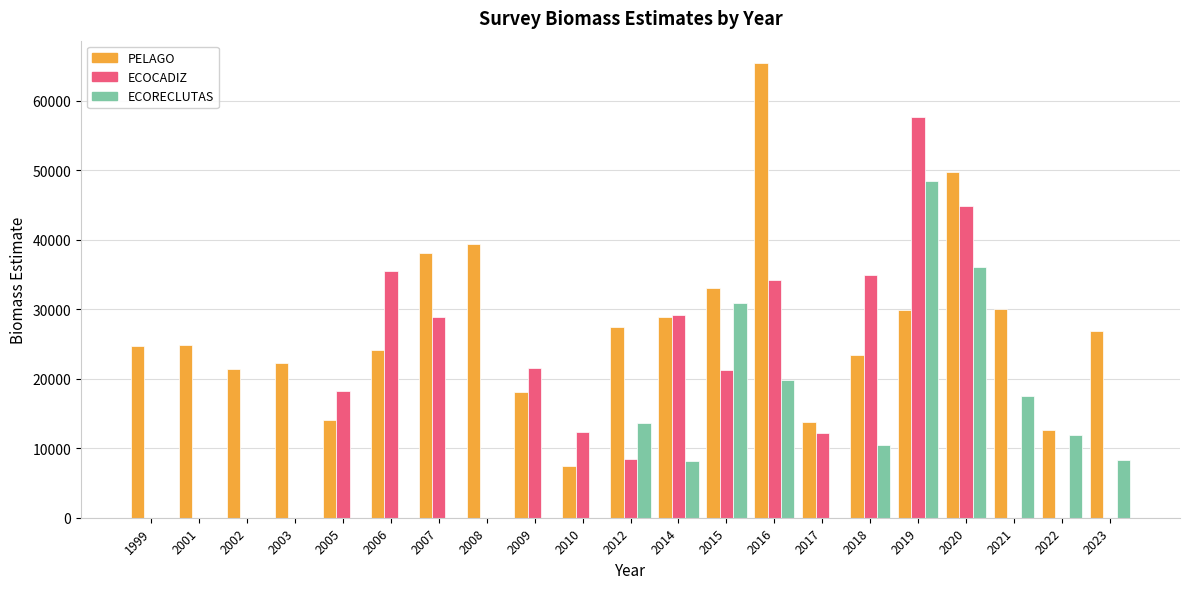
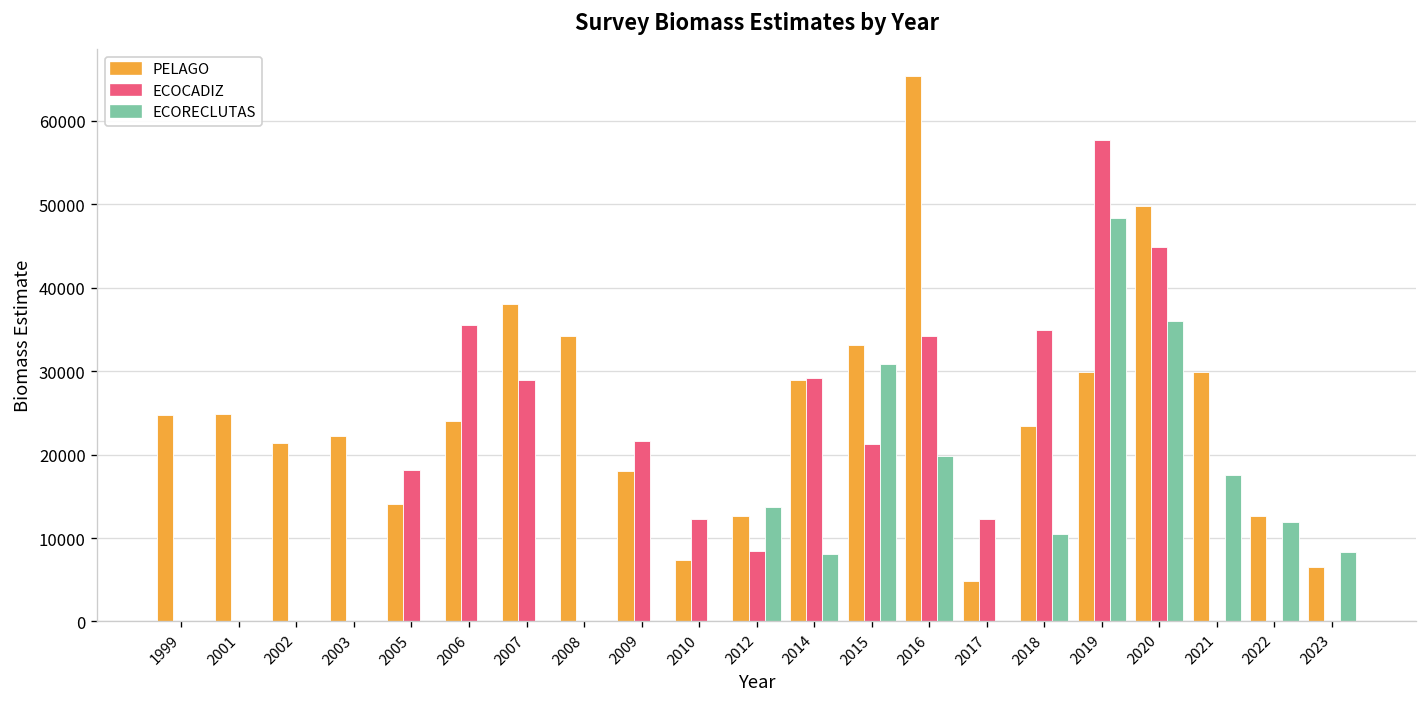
PELAGO, 2008: 39000 -> 34000
PELAGO, 2012: 27000 -> 13000
PELAGO, 2017: 14000 -> 5000
PELAGO, 2023: 27000 -> 7000
